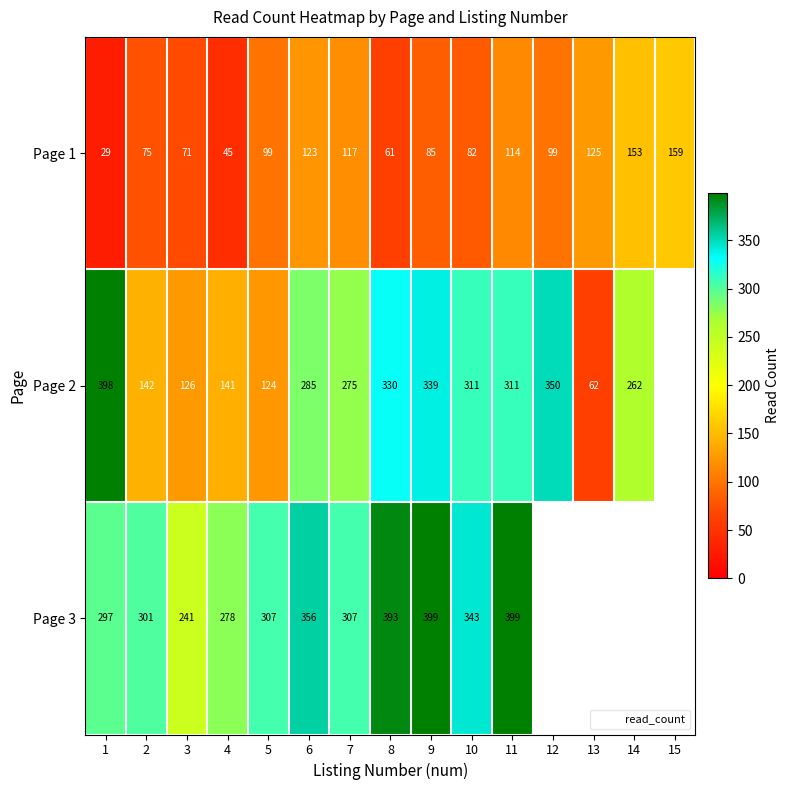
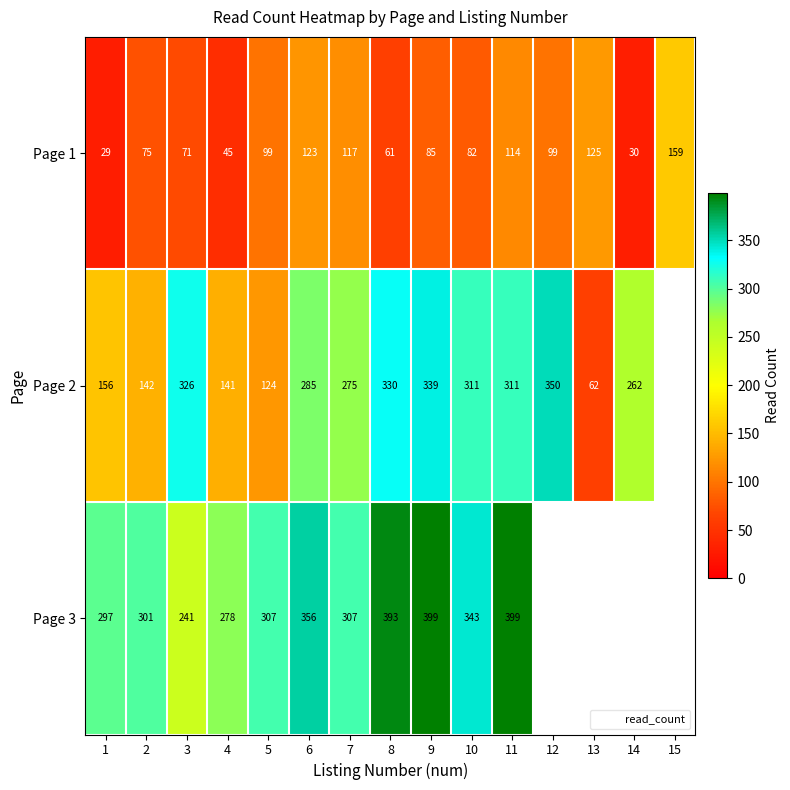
Page 1, 14: 153 -> 30
Page 2, 1: 398 -> 156
Page 2, 3: 126 -> 326
